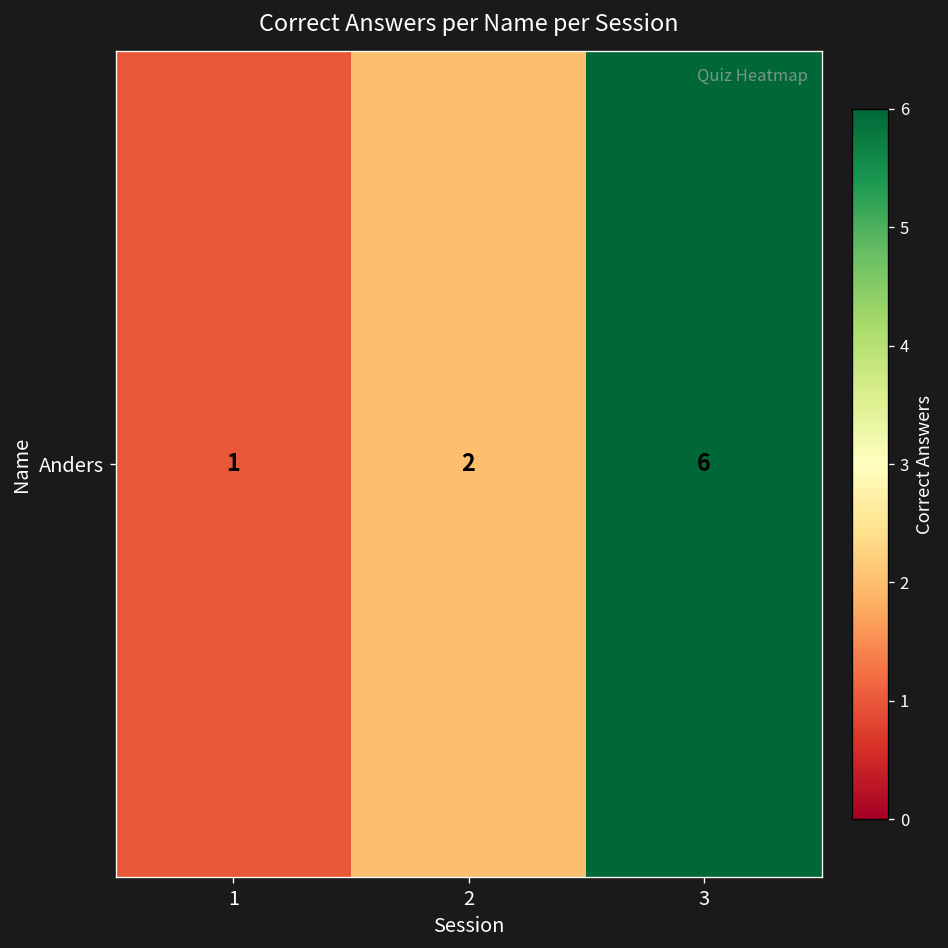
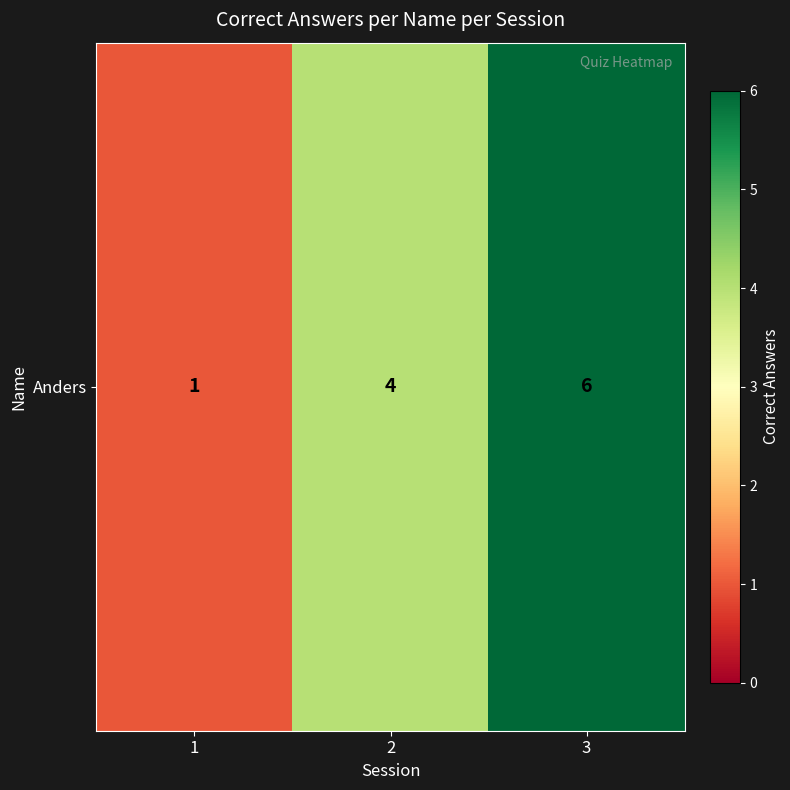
Anders, 2: 2 -> 4
